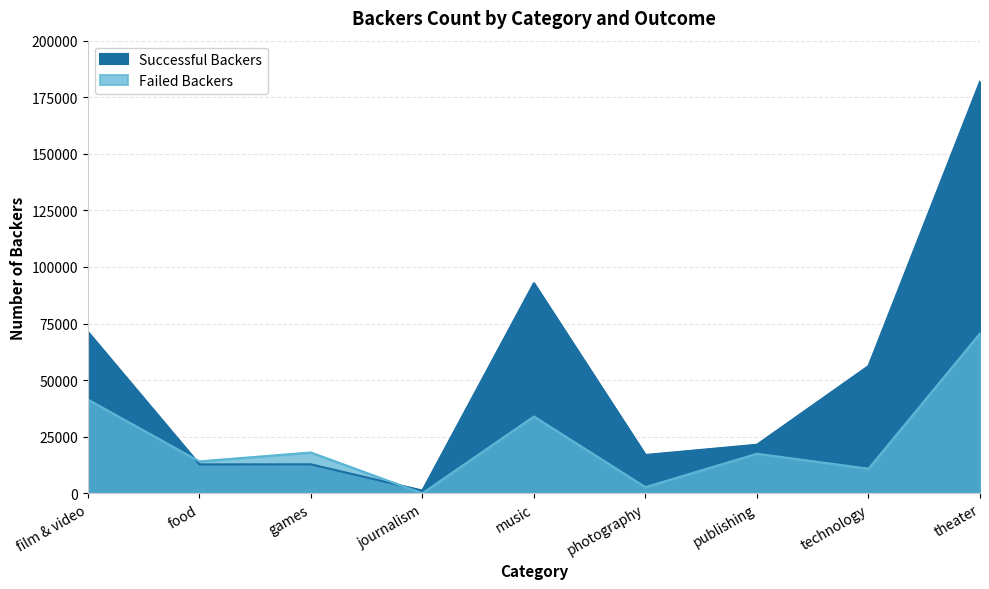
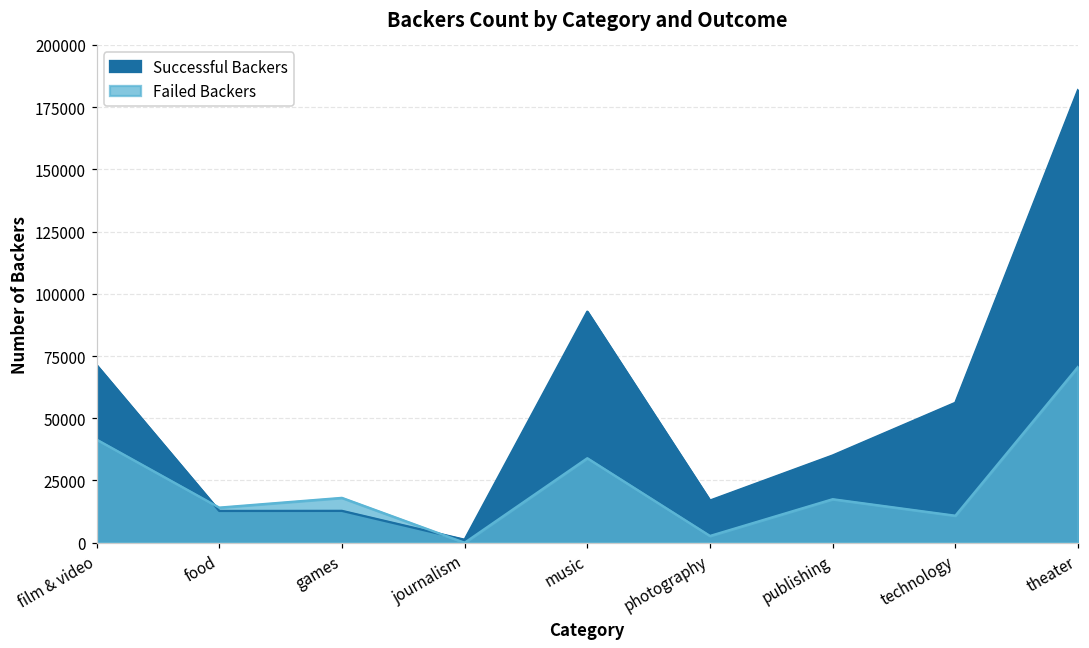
Successful Backers, publishing: 21000 -> 35000
